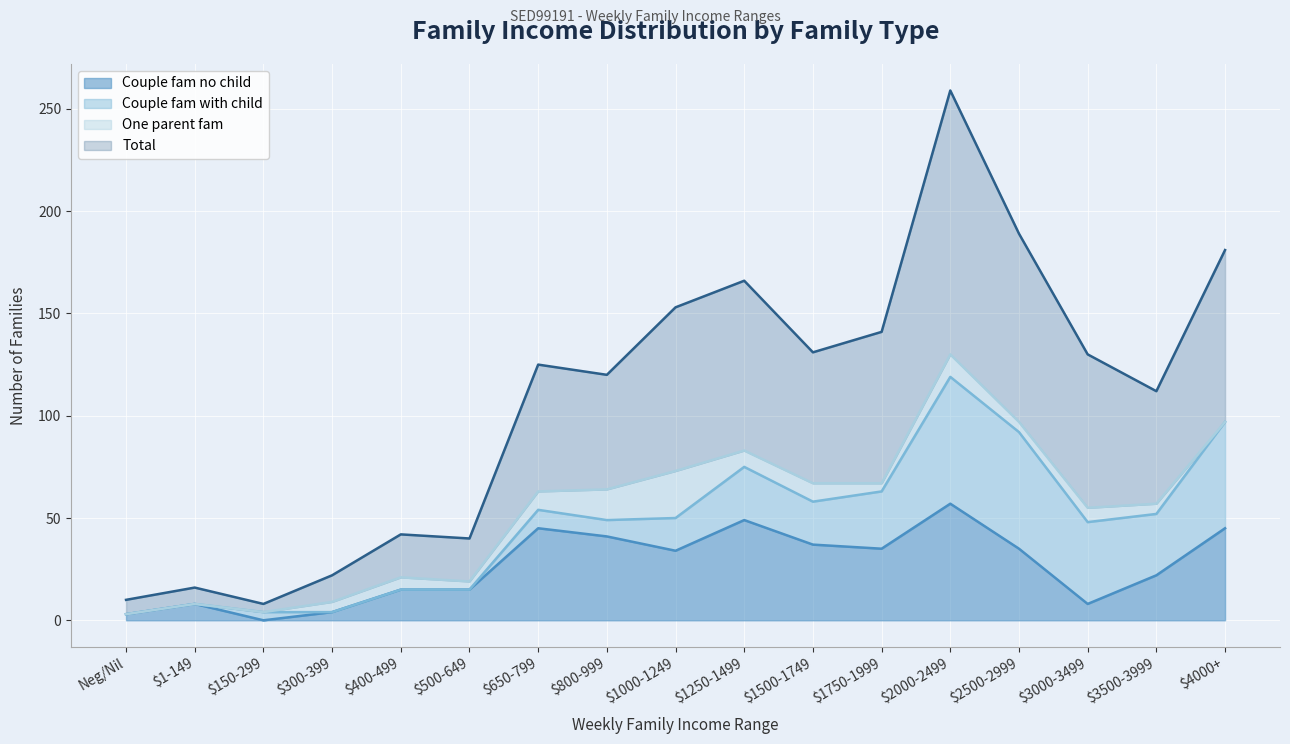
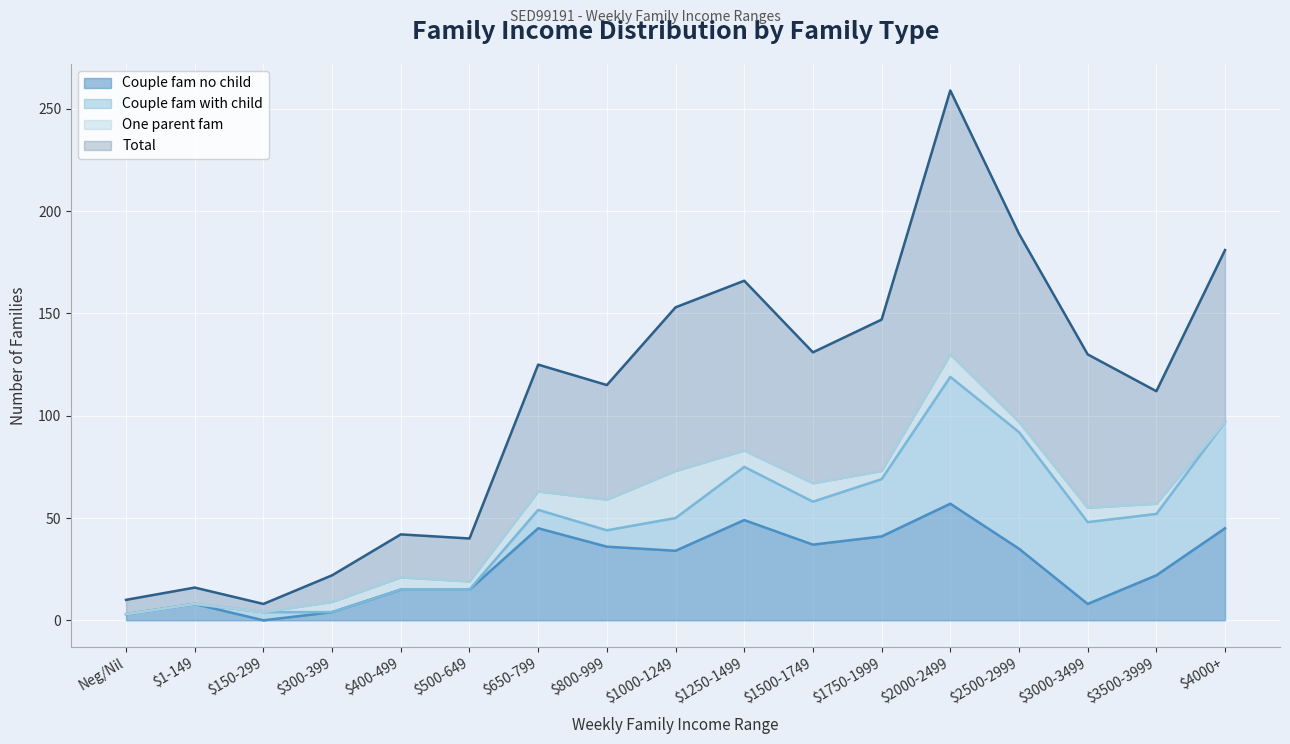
Couple fam no child, $800-999: 41 -> 36
Couple fam no child, $1750-1999: 35 -> 41
